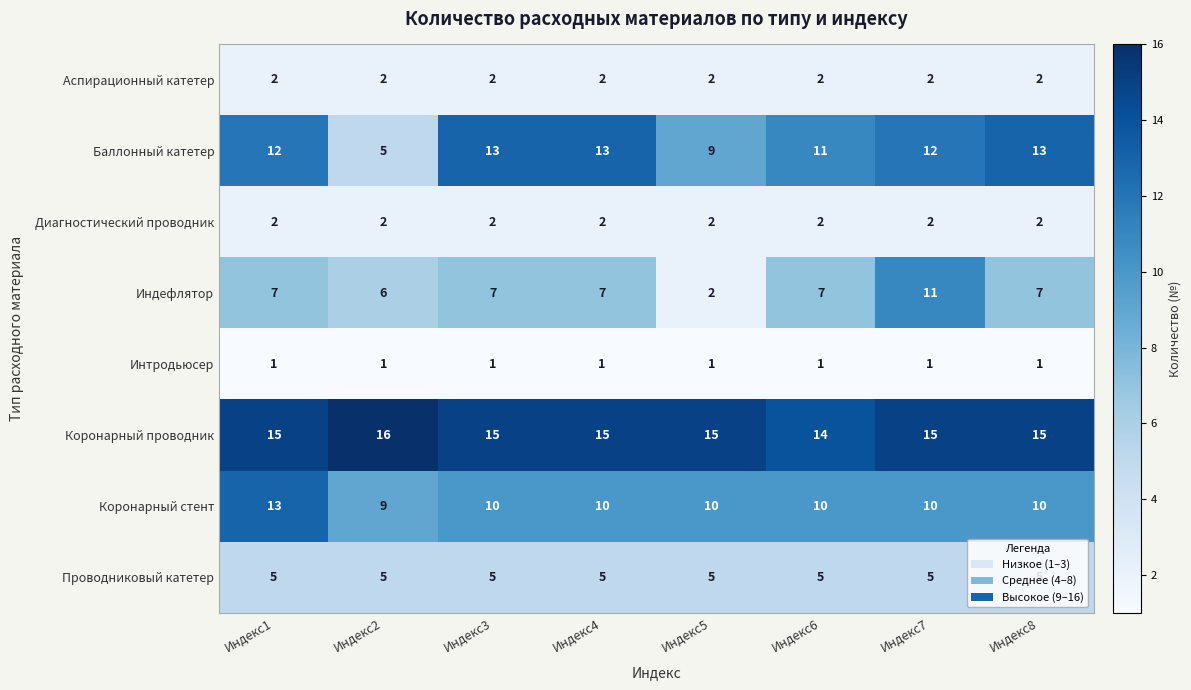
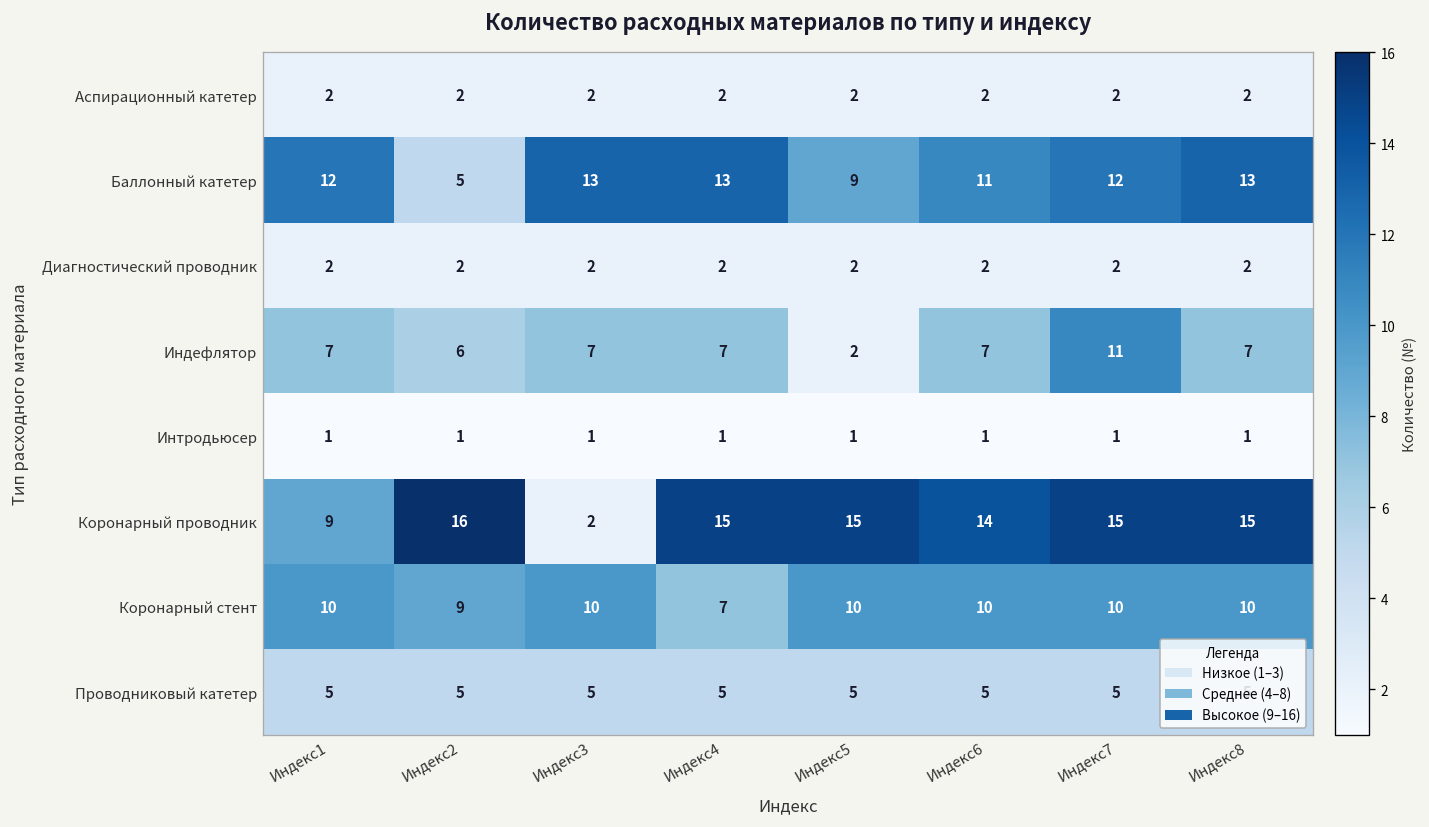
Коронарный проводник, Индекс1: 15 -> 9
Коронарный проводник, Индекс3: 15 -> 2
Коронарный стент, Индекс1: 13 -> 10
Коронарный стент, Индекс4: 10 -> 7
